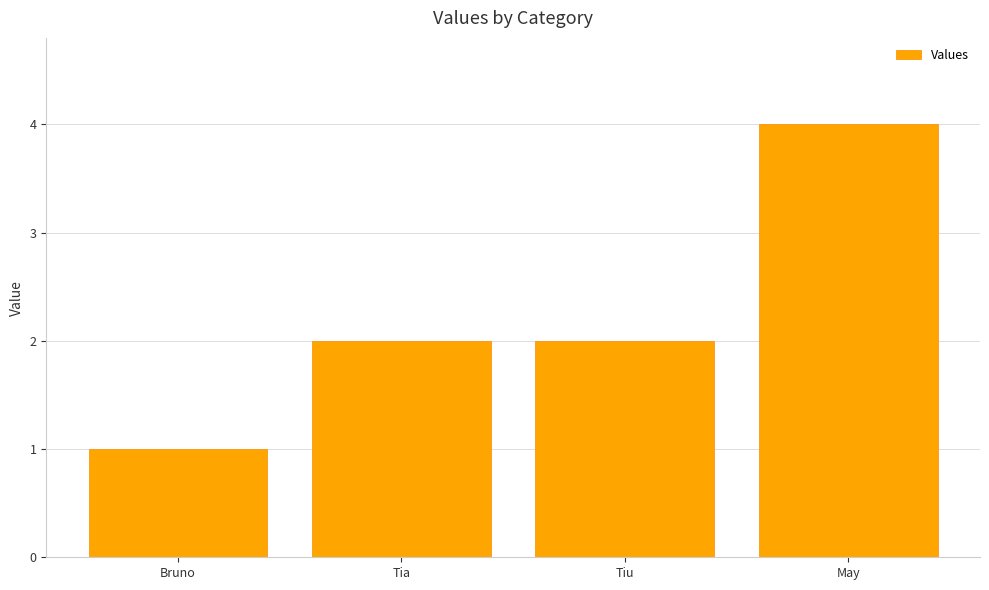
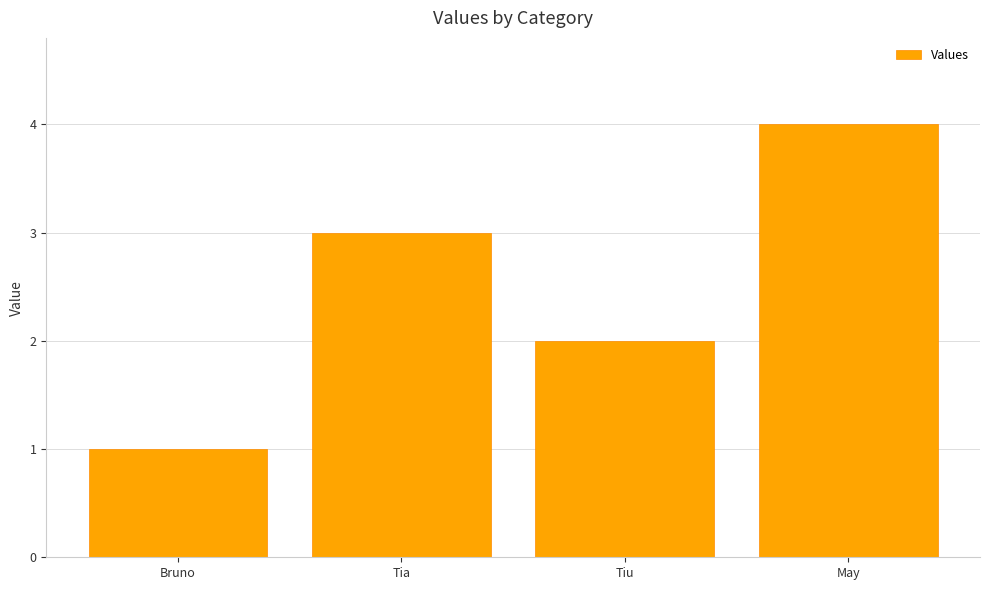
Tia: 2 -> 3
